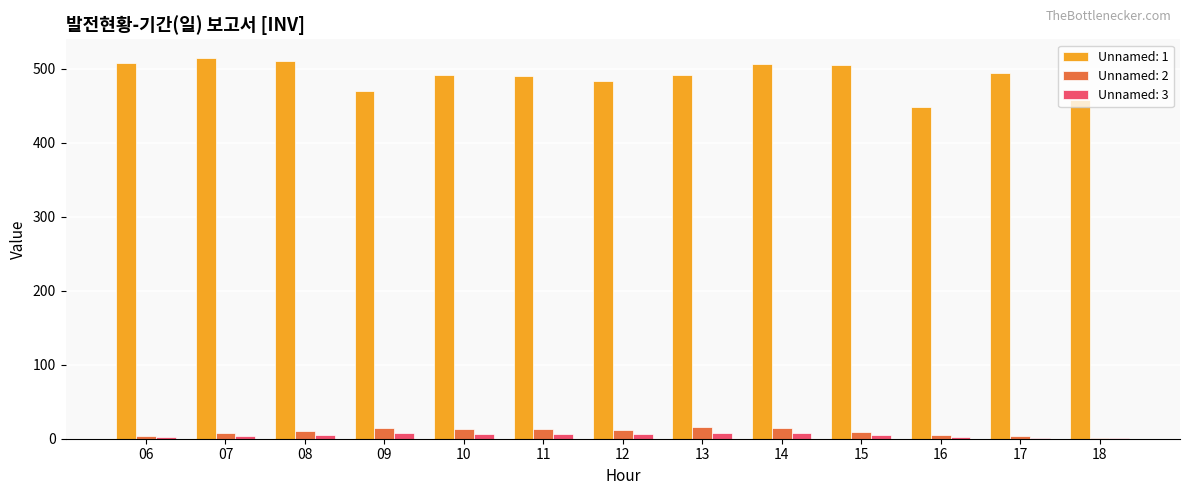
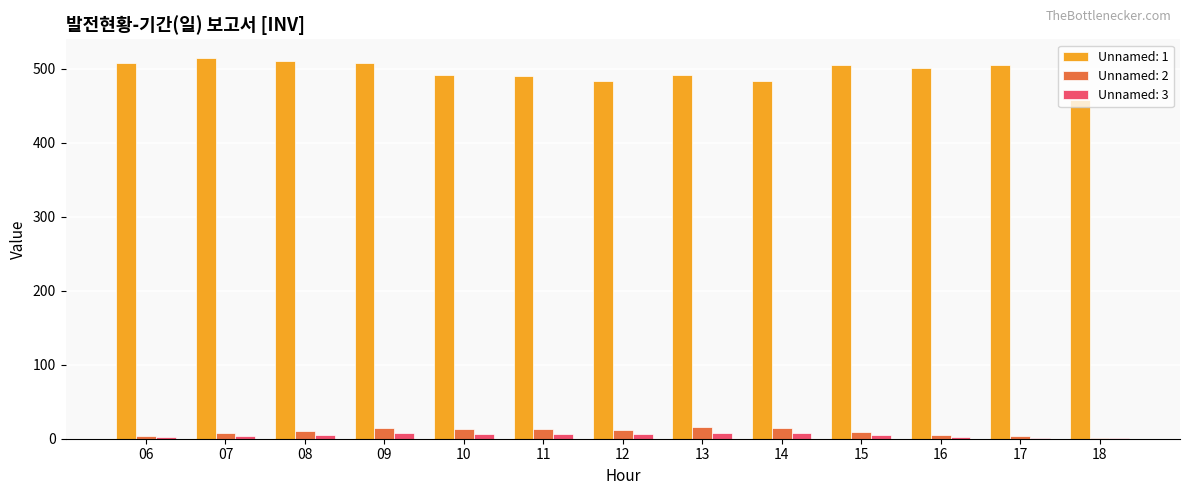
Unnamed: 1, 09: 470 -> 510
Unnamed: 1, 14: 510 -> 480
Unnamed: 1, 16: 450 -> 500
Unnamed: 1, 17: 490 -> 510
